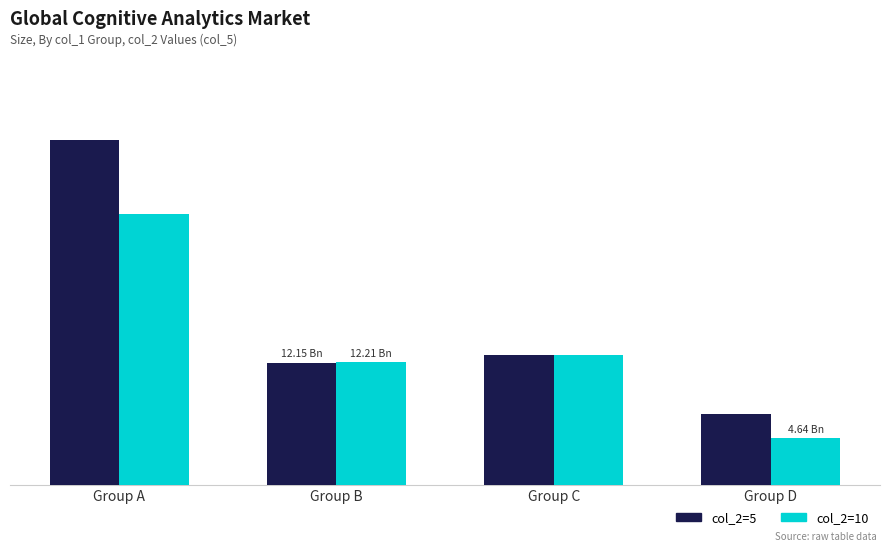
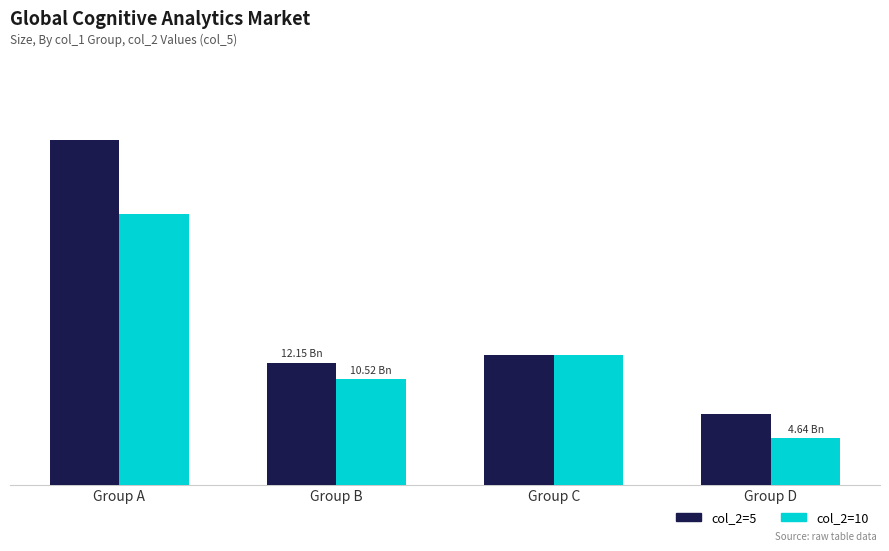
col_2=10, Group B: 12.21 -> 10.52
